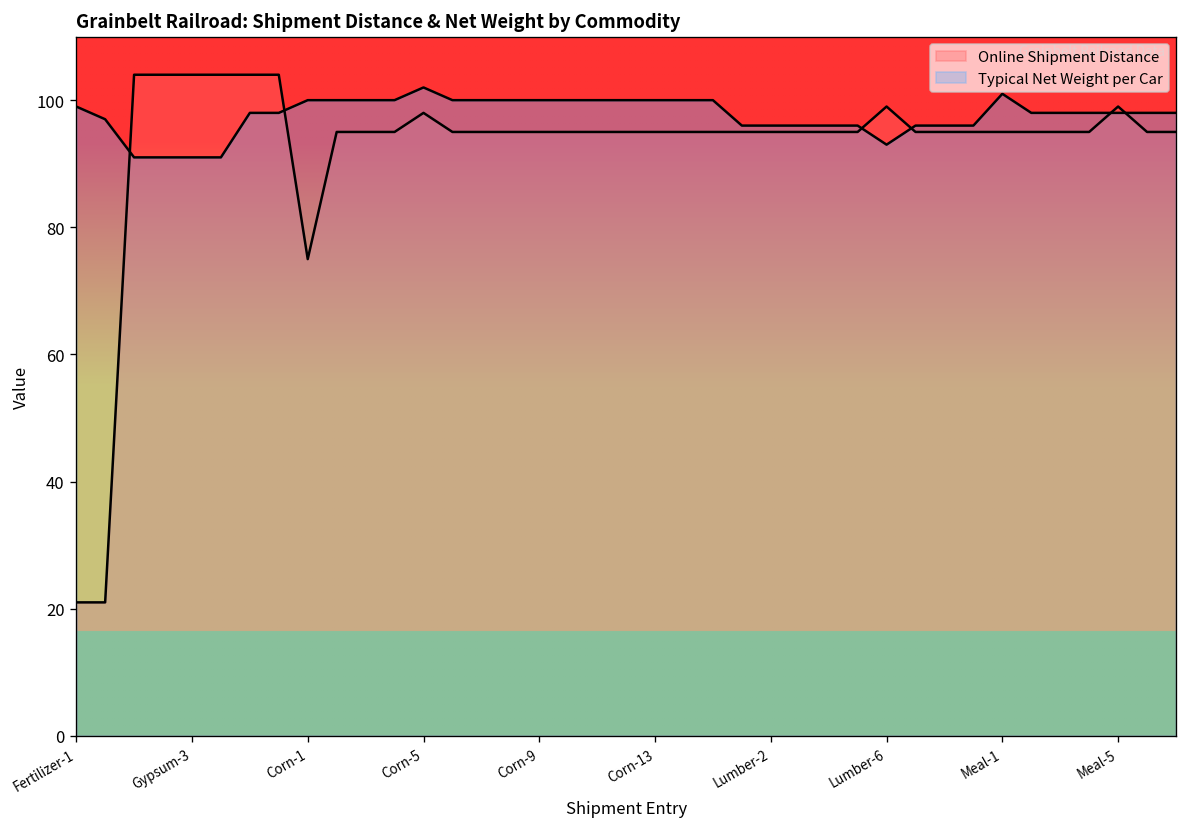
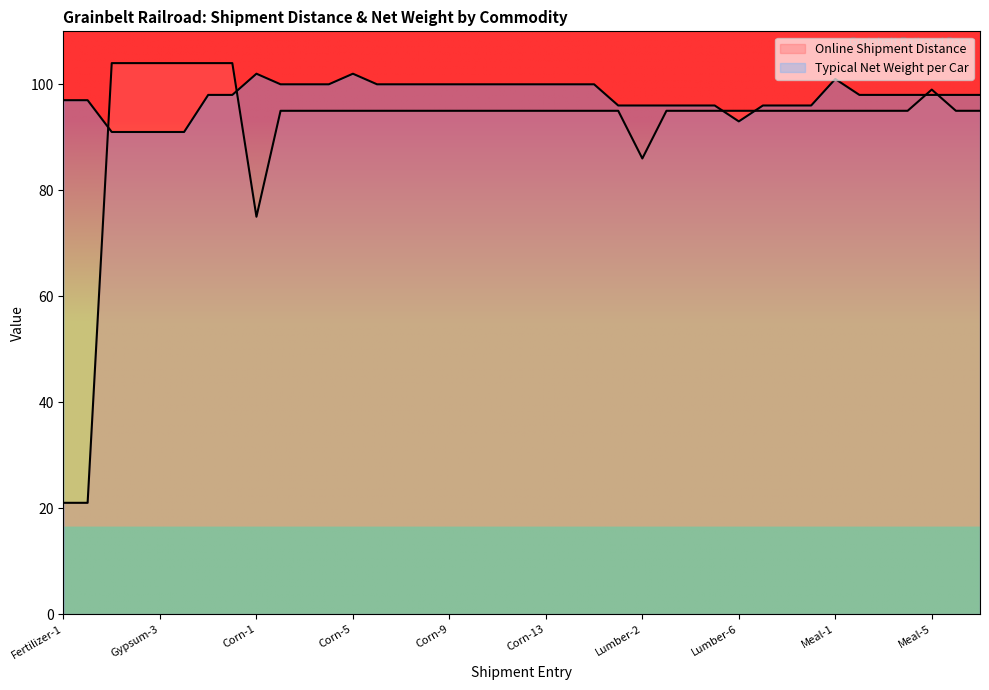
Typical Net Weight per Car, Fertilizer-1: 99 -> 97
Typical Net Weight per Car, Corn-1: 100 -> 102
Online Shipment Distance, Corn-5: 98 -> 95
Online Shipment Distance, Lumber-2: 95 -> 86
Online Shipment Distance, Lumber-6: 99 -> 95
